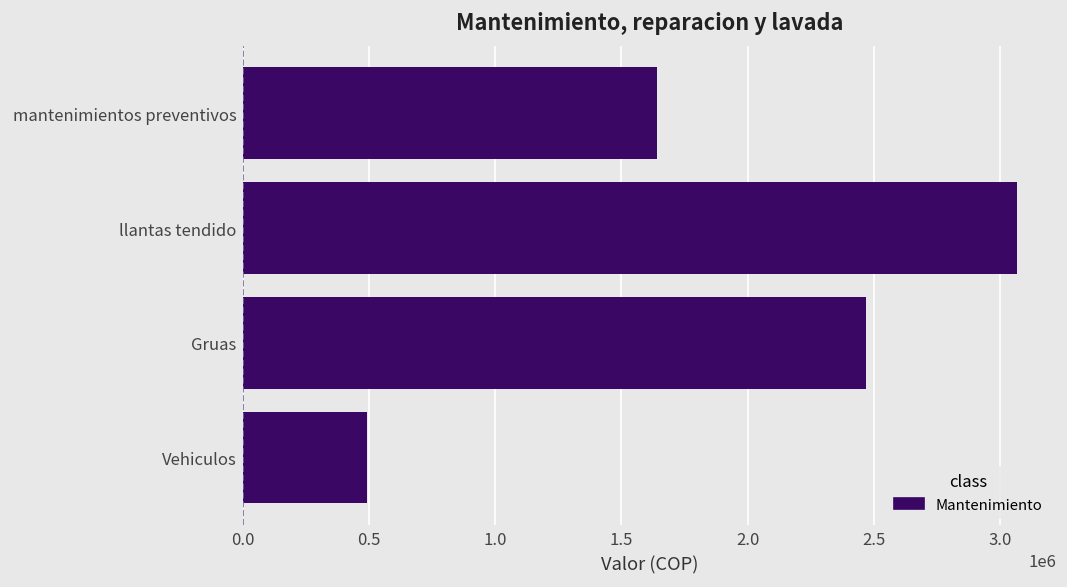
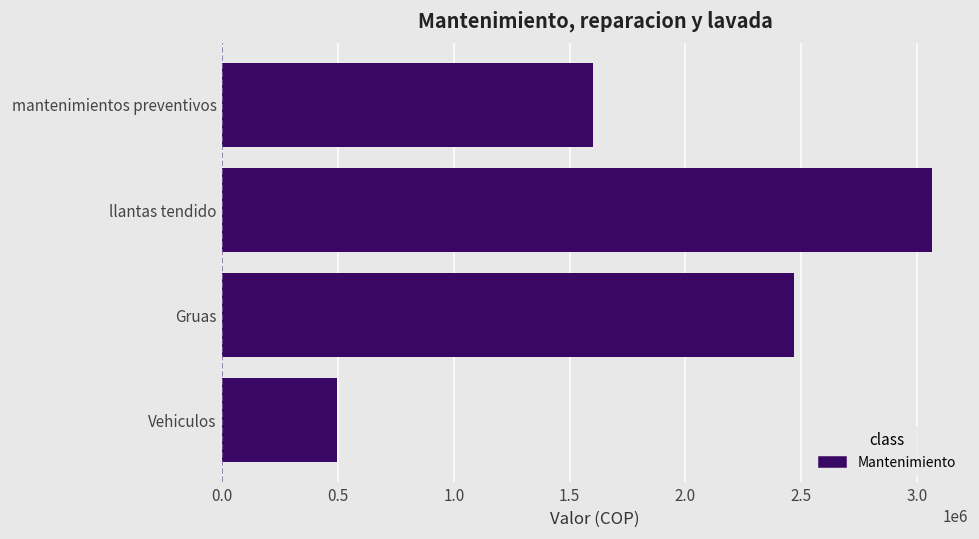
mantenimientos preventivos: 1640000 -> 1600000
